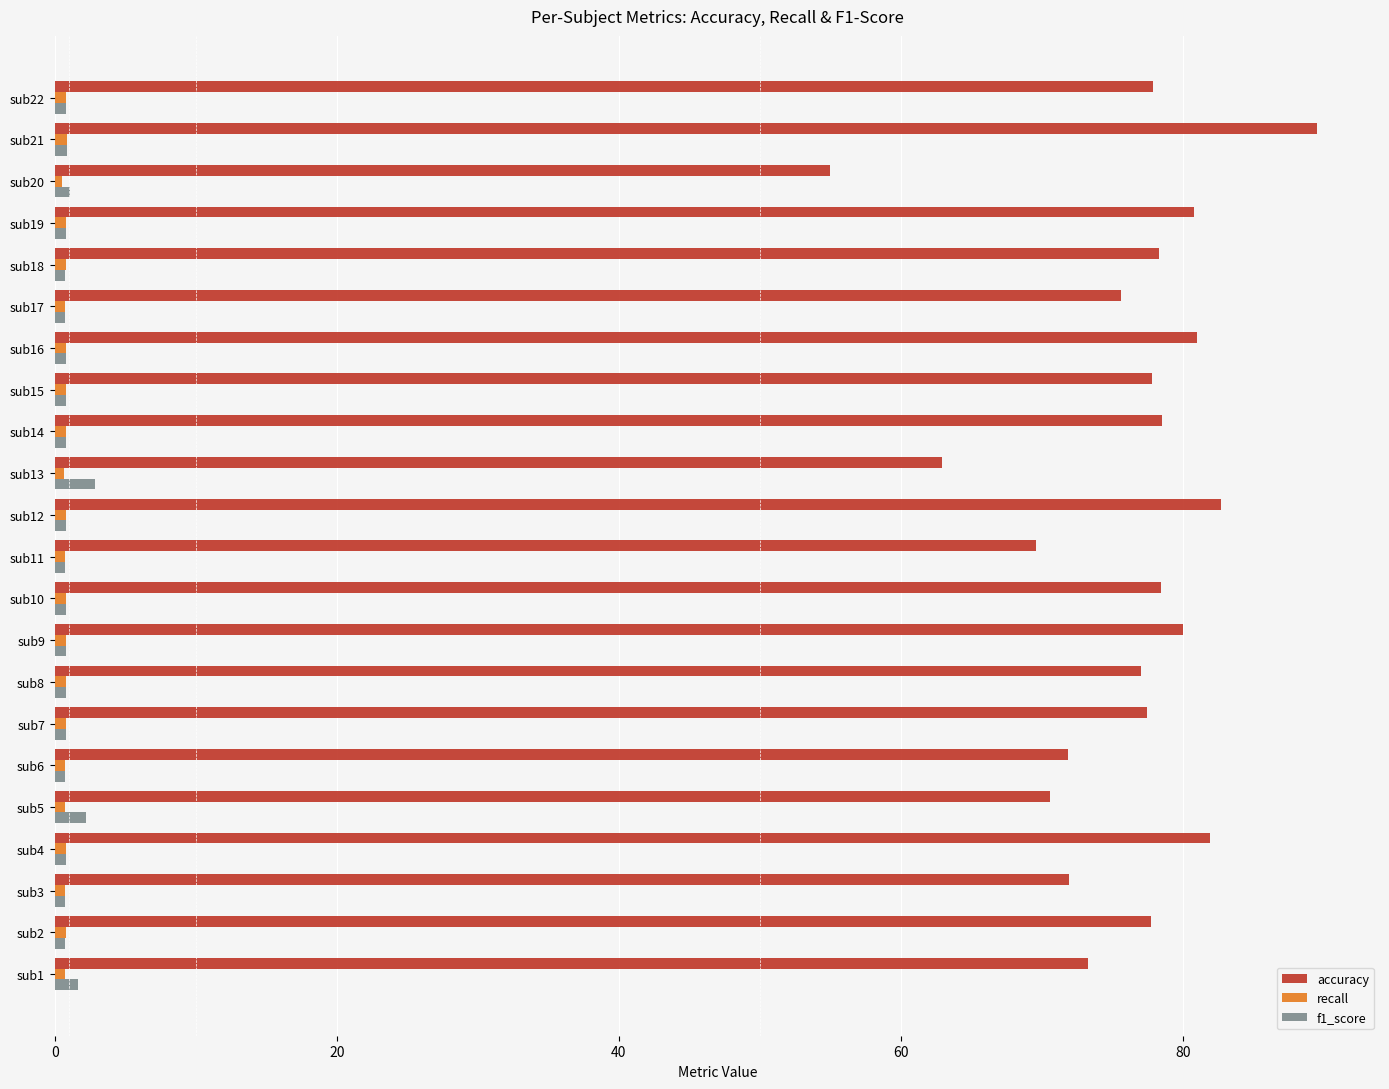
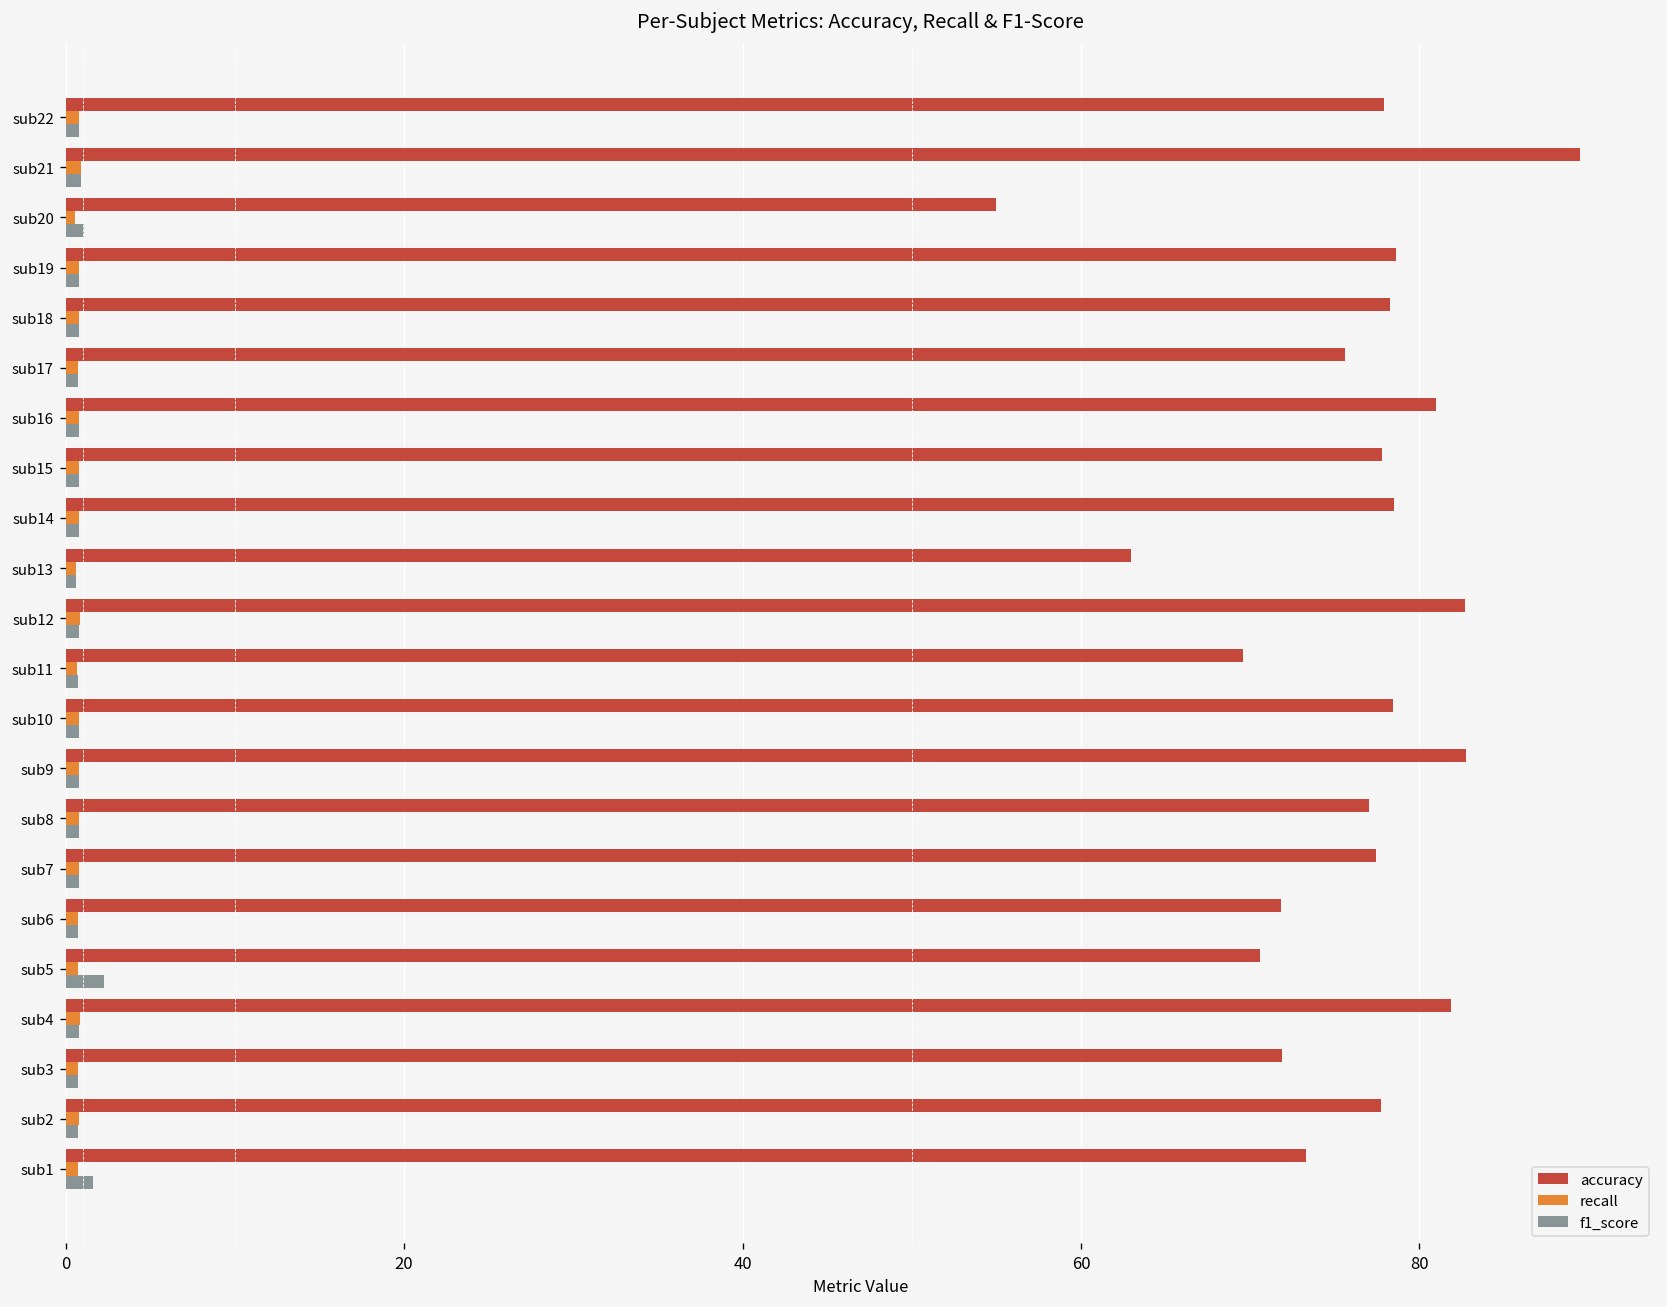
accuracy, sub19: 80.8 -> 78.6
f1_score, sub13: 2.9 -> 0.6
accuracy, sub9: 80.0 -> 82.8
